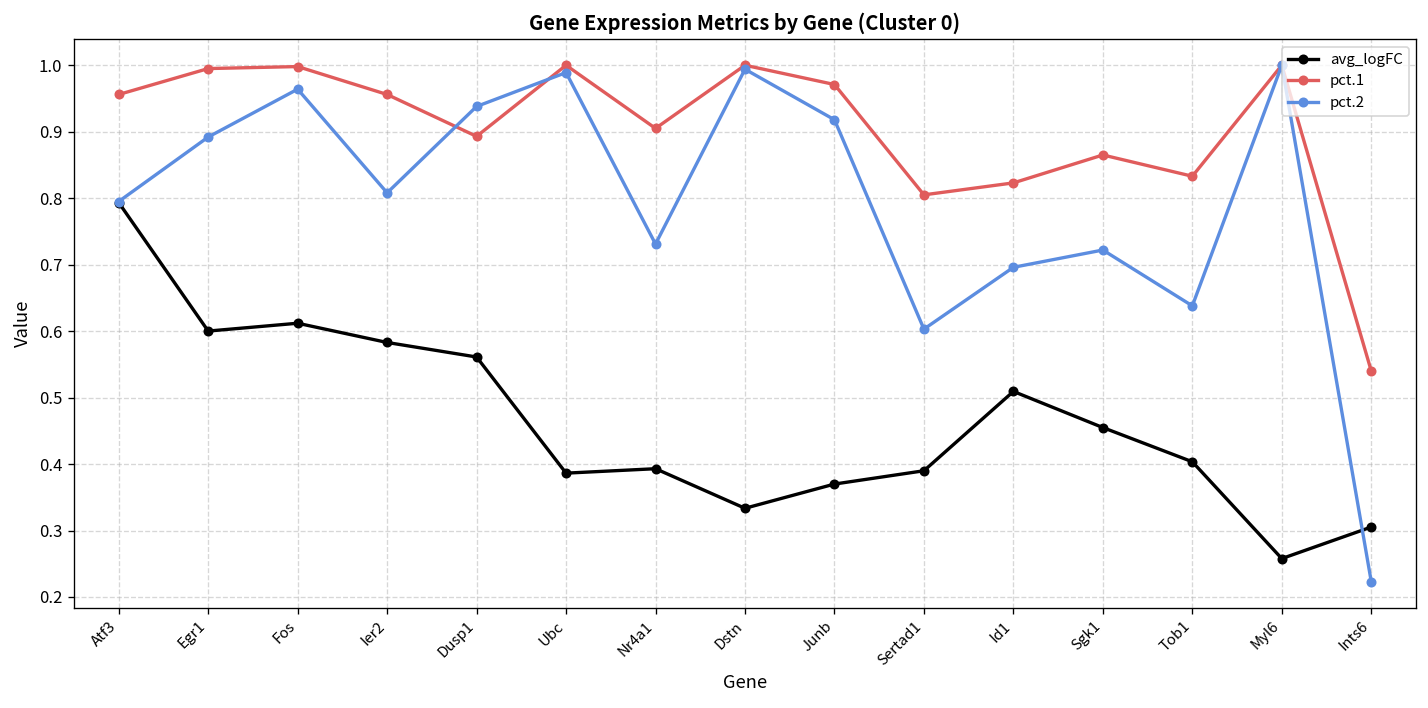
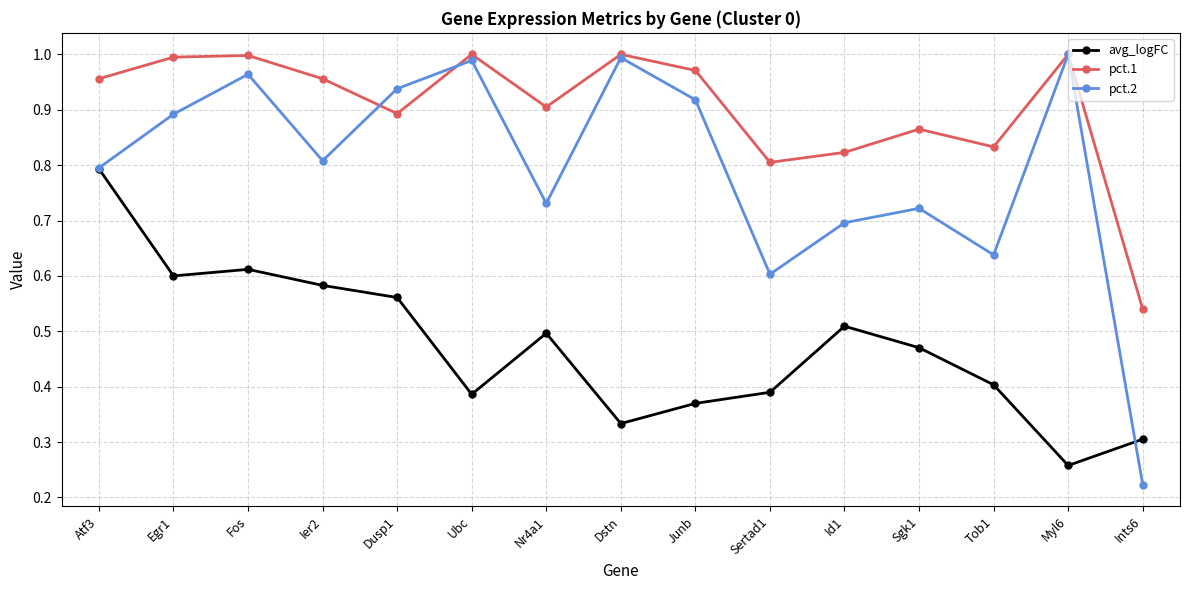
avg_logFC, Nr4a1: 0.39 -> 0.50
avg_logFC, Sgk1: 0.45 -> 0.47
